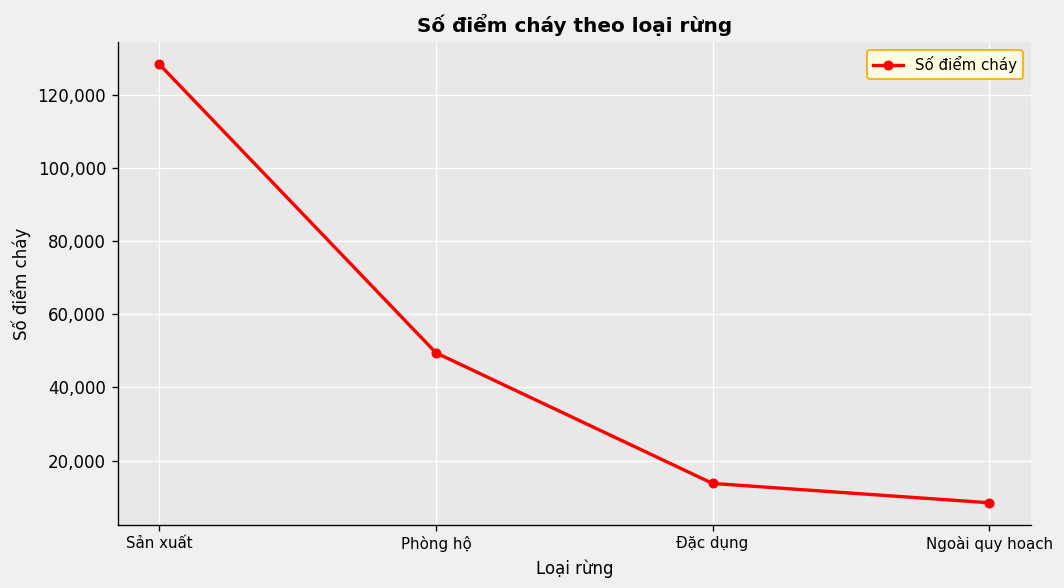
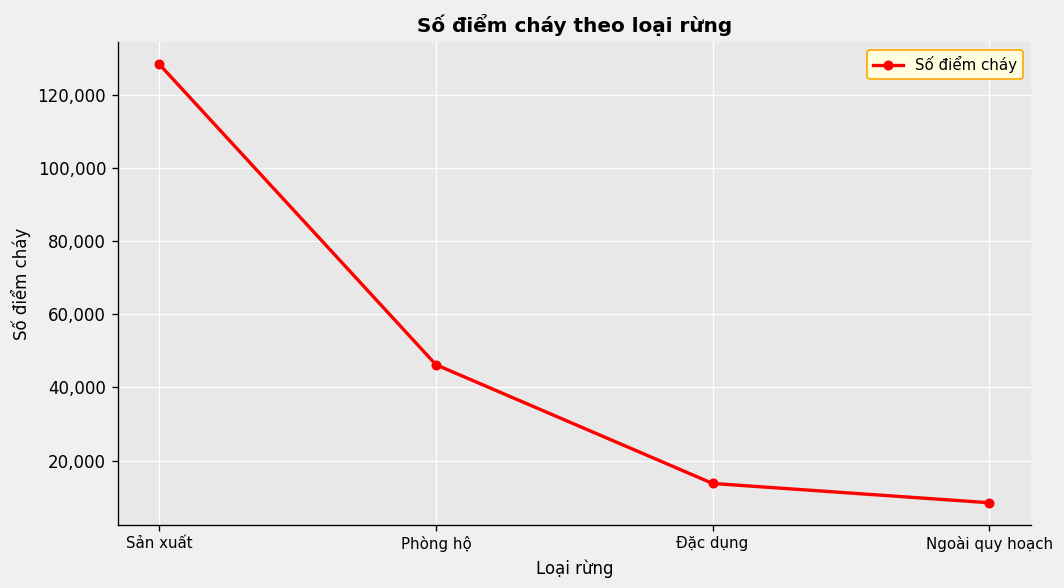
Phòng hộ: 49,000 -> 46,000
